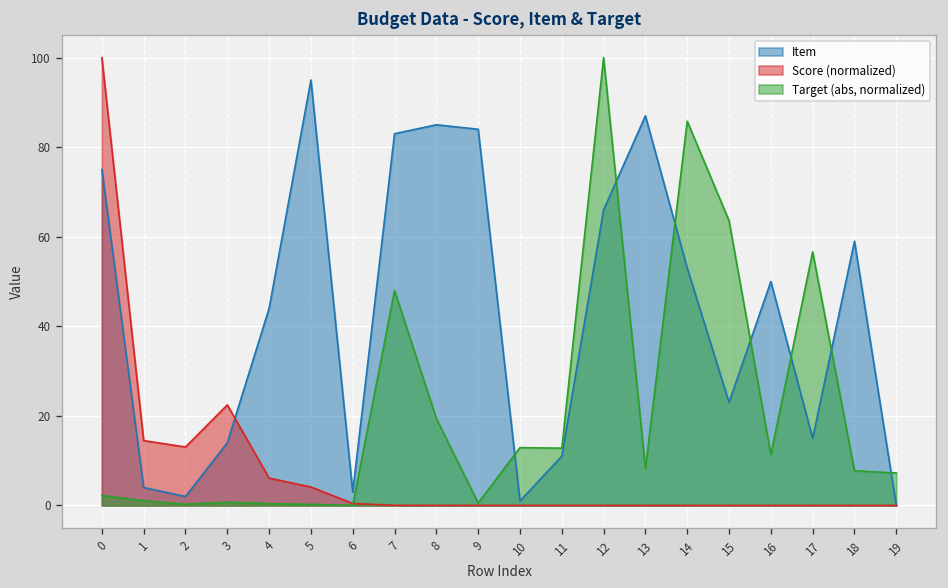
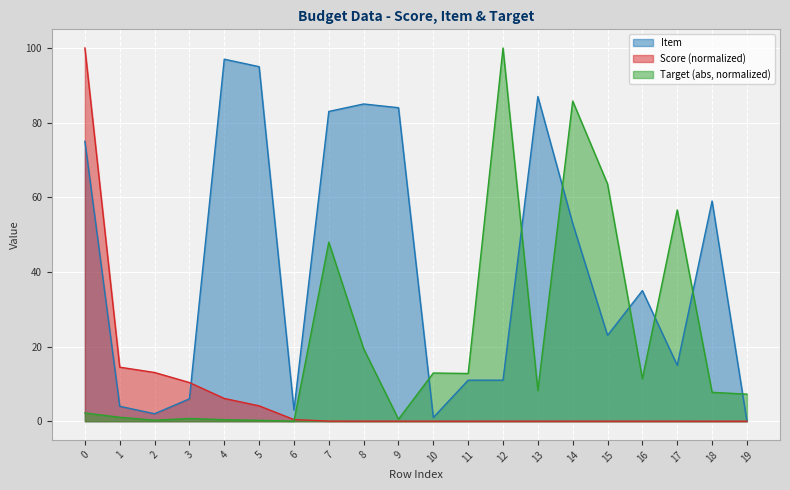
Item, 3: 14 -> 6
Score (normalized), 3: 22 -> 10
Item, 4: 44 -> 97
Item, 12: 66 -> 11
Item, 16: 50 -> 35
